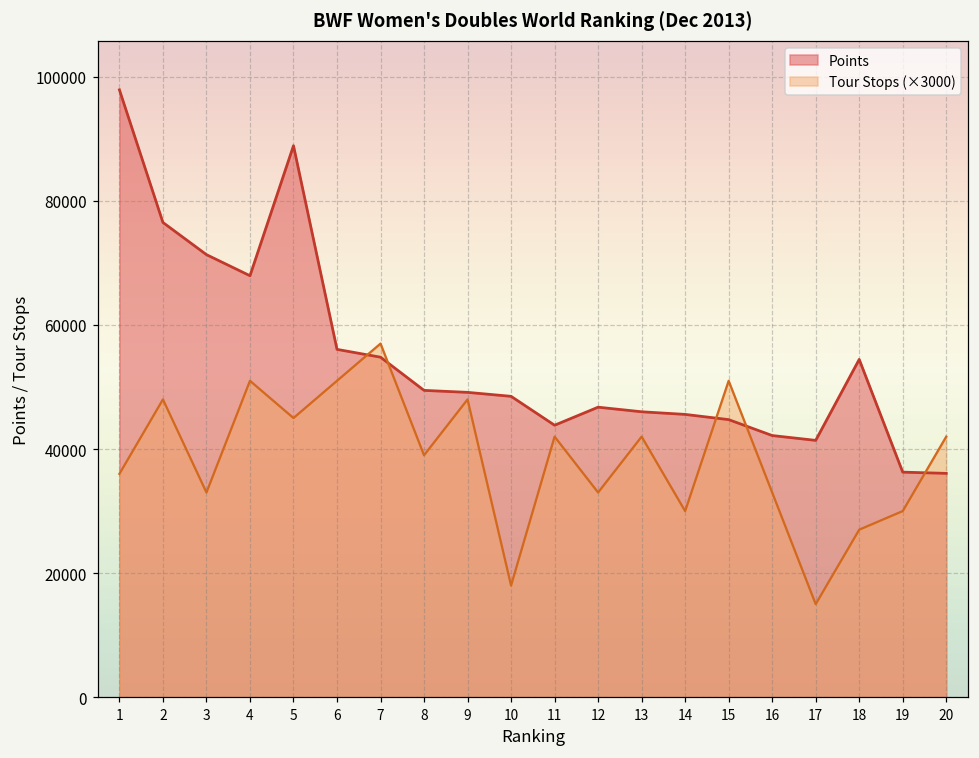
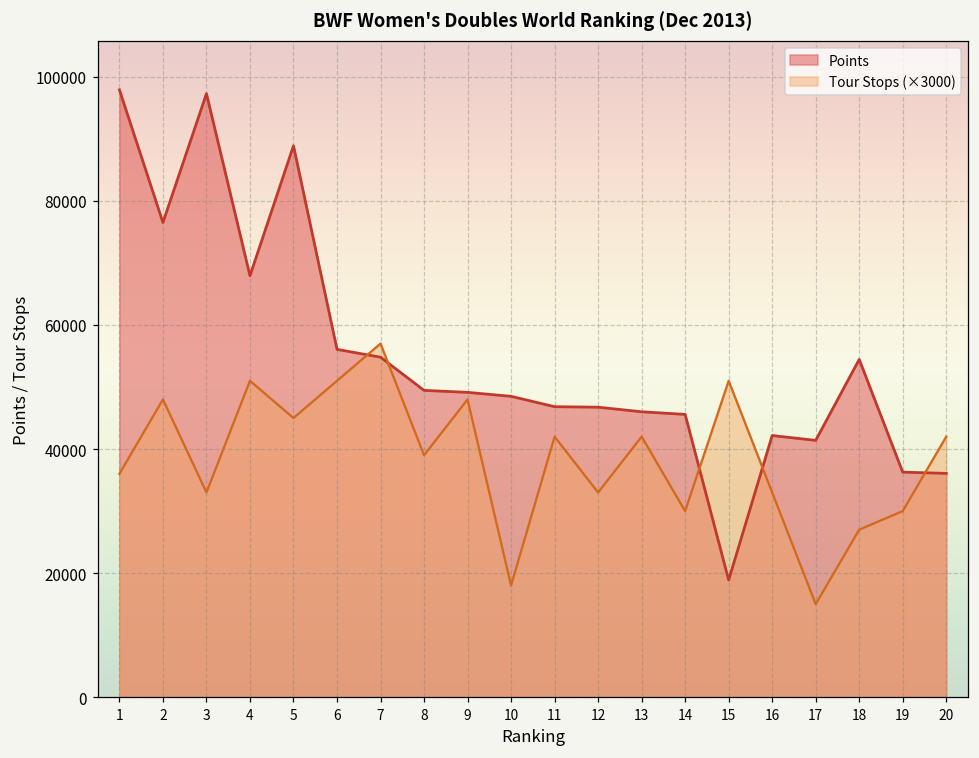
Points, 3: 71000 -> 97000
Points, 11: 44000 -> 47000
Points, 15: 45000 -> 19000
